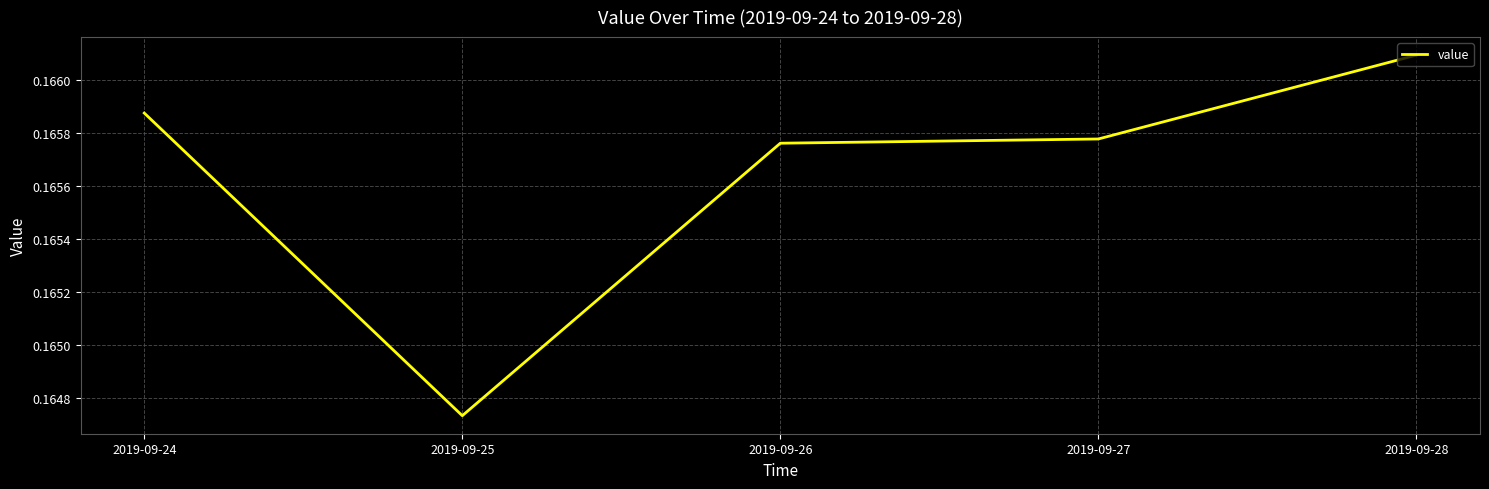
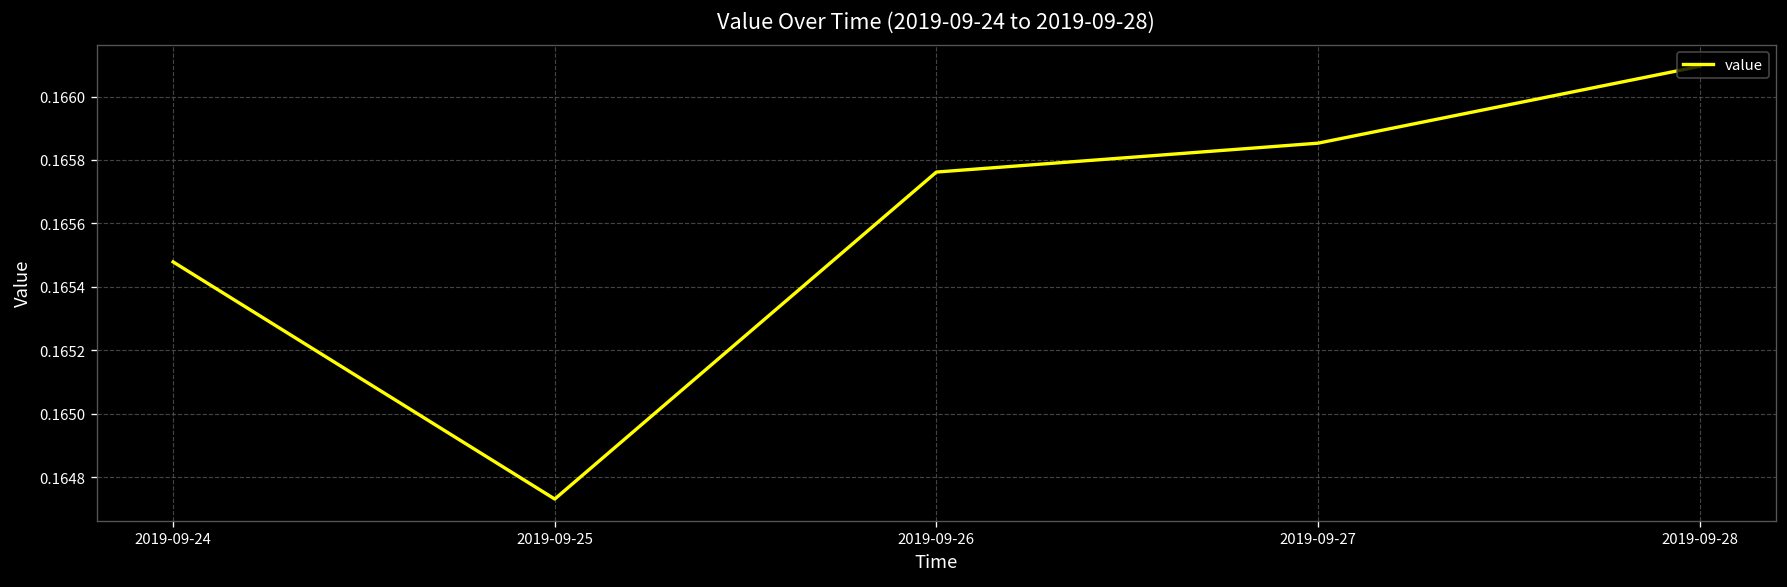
2019-09-24: 0.16588 -> 0.16548
2019-09-27: 0.16578 -> 0.16585
